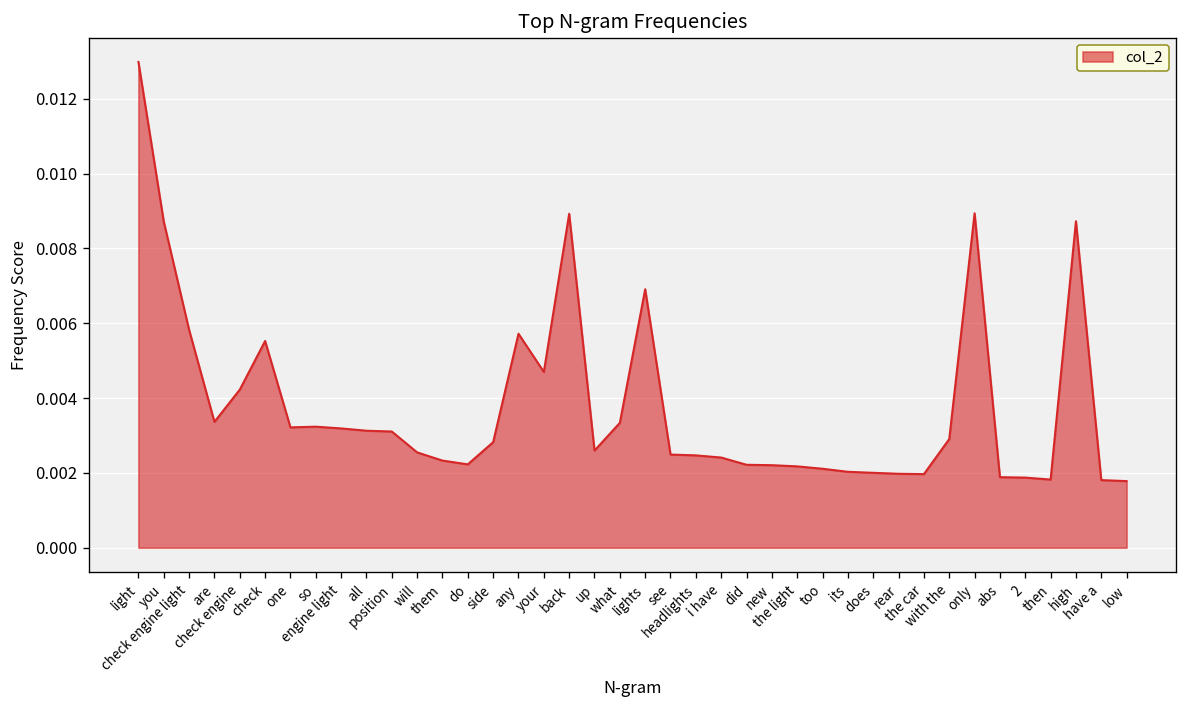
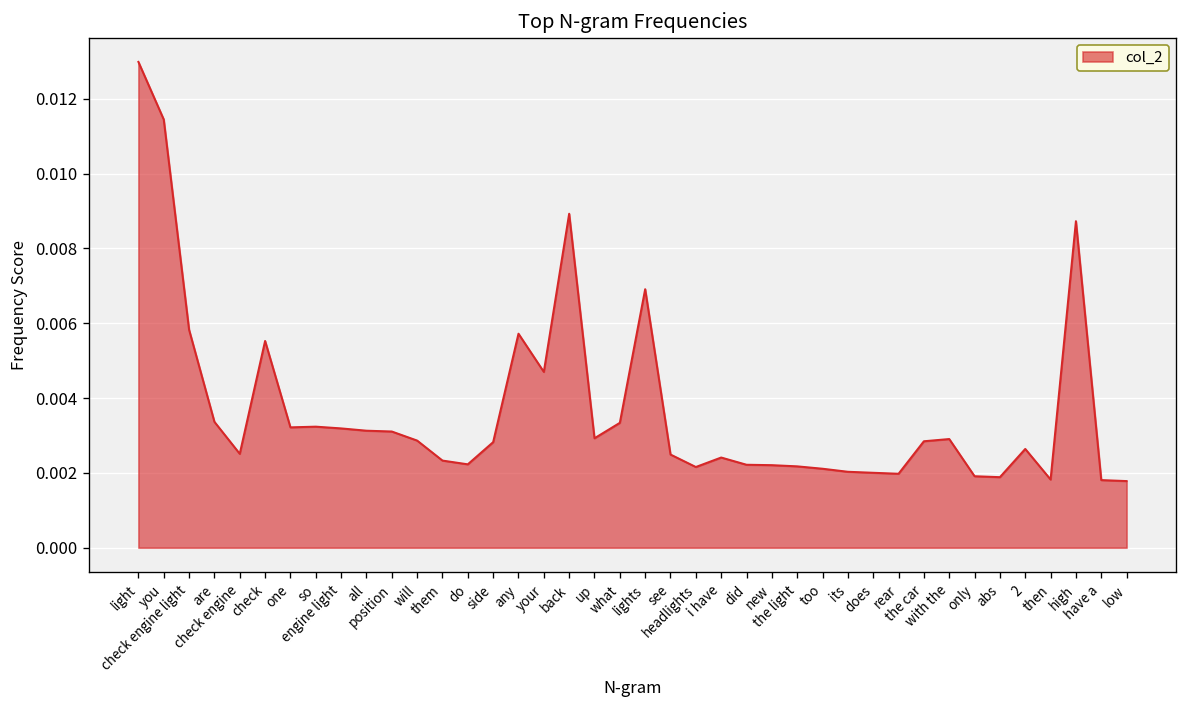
you: 0.0087 -> 0.0114
check engine: 0.0042 -> 0.0025
will: 0.0025 -> 0.0029
up: 0.0026 -> 0.0029
headlights: 0.0025 -> 0.0022
the car: 0.0020 -> 0.0028
only: 0.0089 -> 0.0019
2: 0.0019 -> 0.0026
